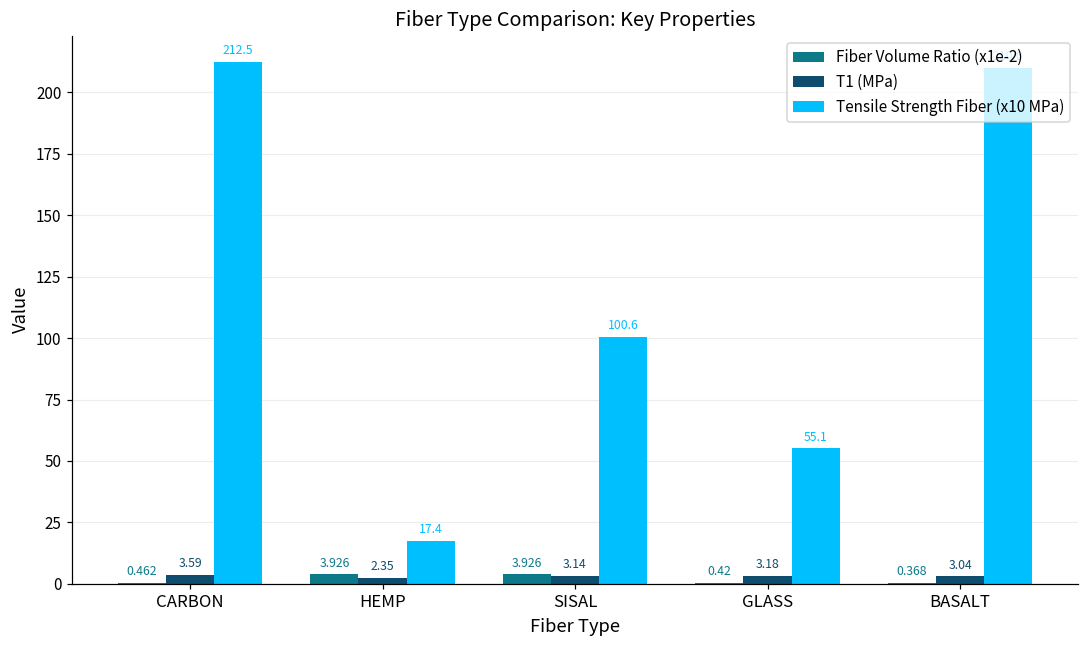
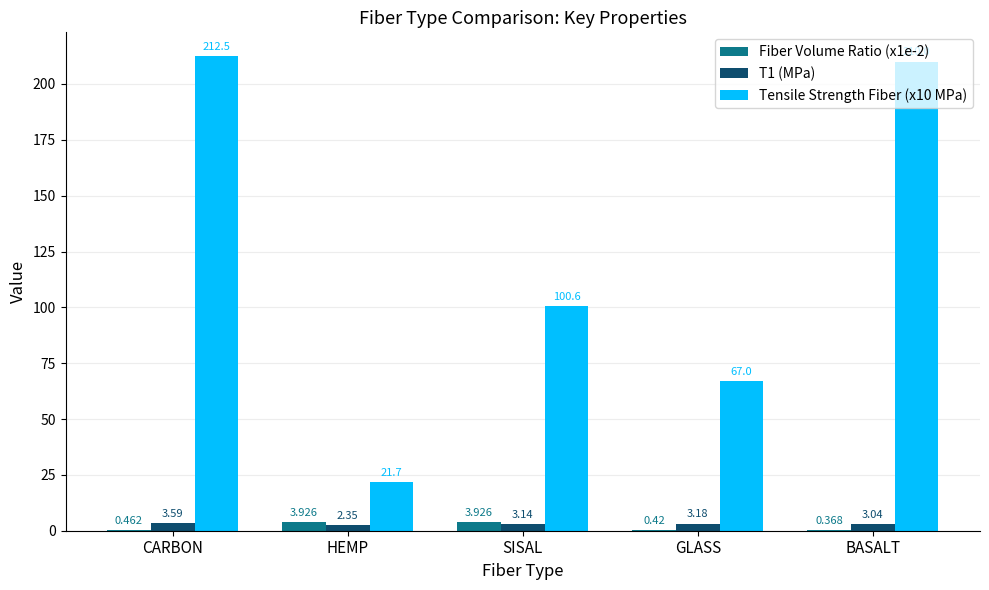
Tensile Strength Fiber (x10 MPa), HEMP: 17.4 -> 21.7
Tensile Strength Fiber (x10 MPa), GLASS: 55.1 -> 67.0
